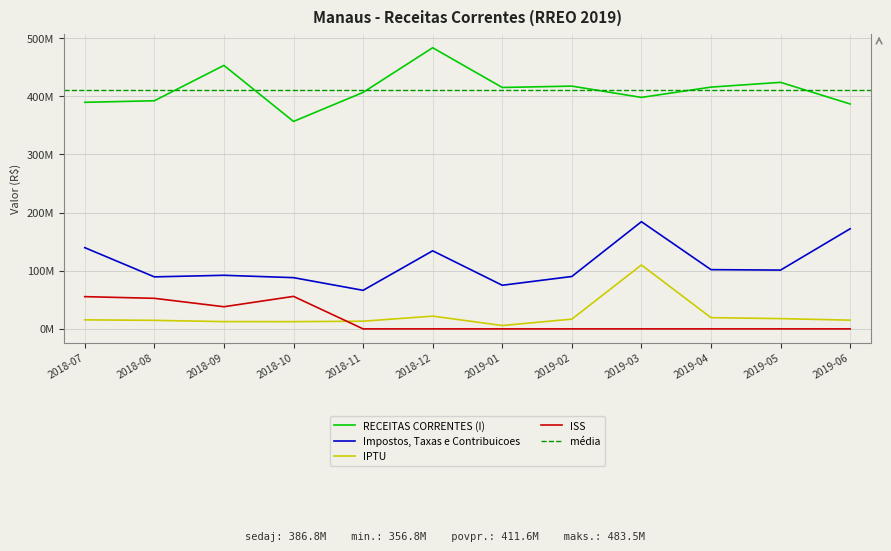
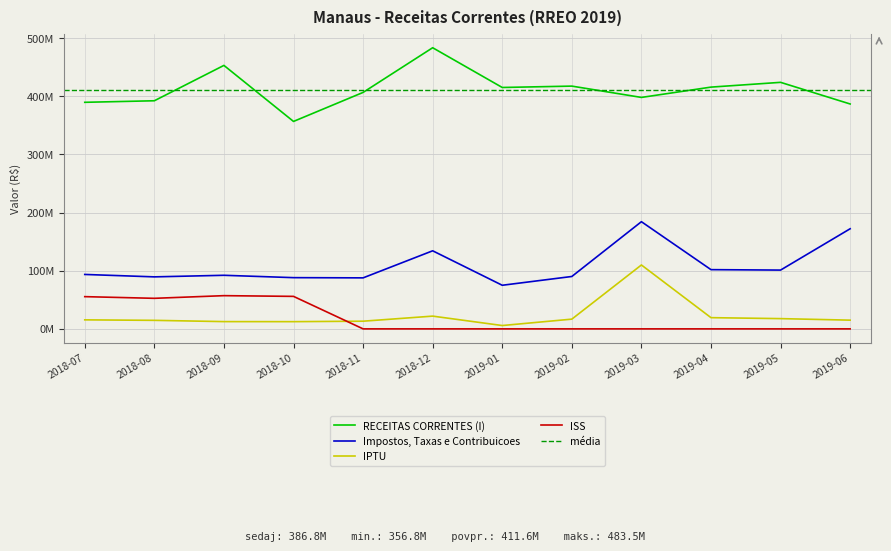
Impostos, Taxas e Contribuicoes, 2018-07: 140000000 -> 90000000
ISS, 2018-09: 40000000 -> 60000000
Impostos, Taxas e Contribuicoes, 2018-11: 70000000 -> 90000000
